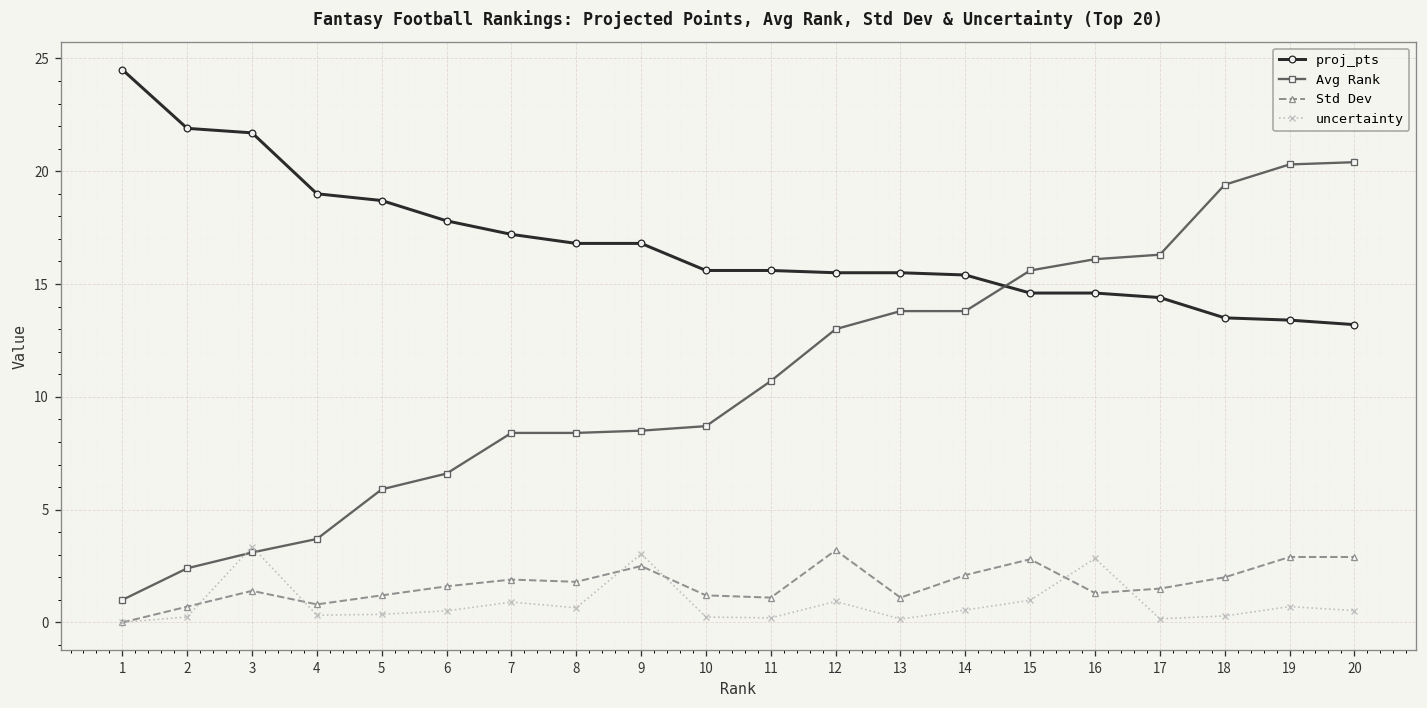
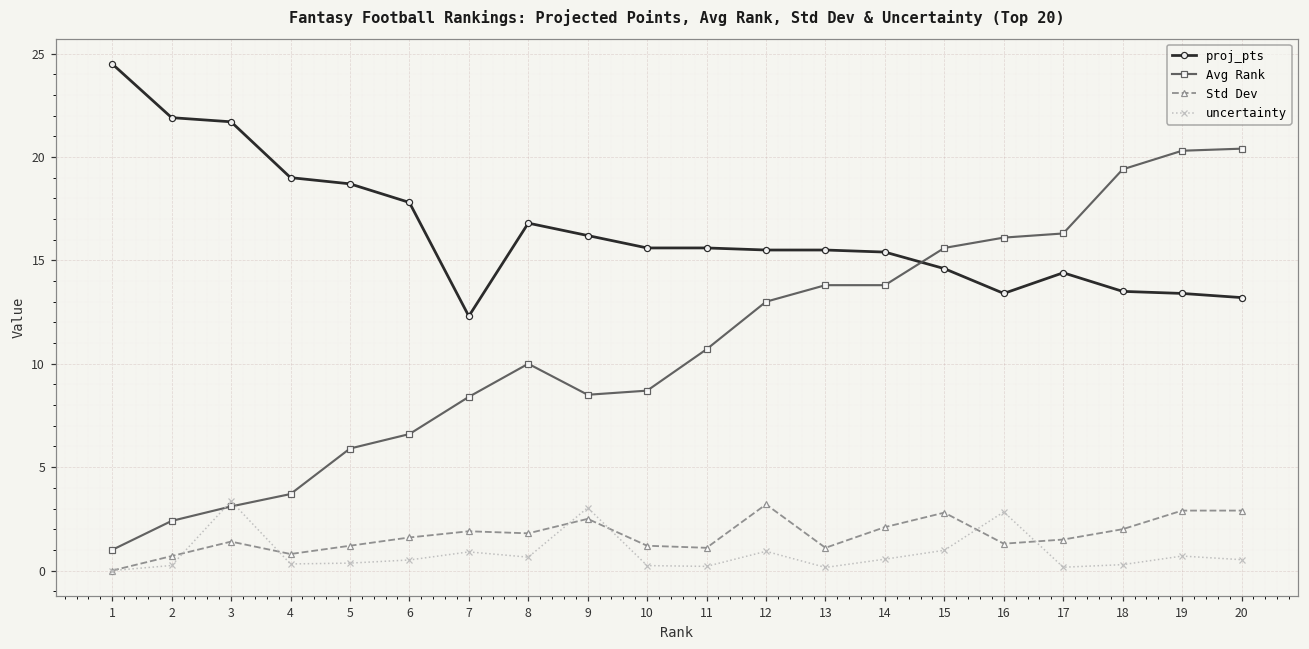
proj_pts, 7: 17.2 -> 12.3
Avg Rank, 8: 8.4 -> 10.0
proj_pts, 9: 16.8 -> 16.2
proj_pts, 16: 14.6 -> 13.4
